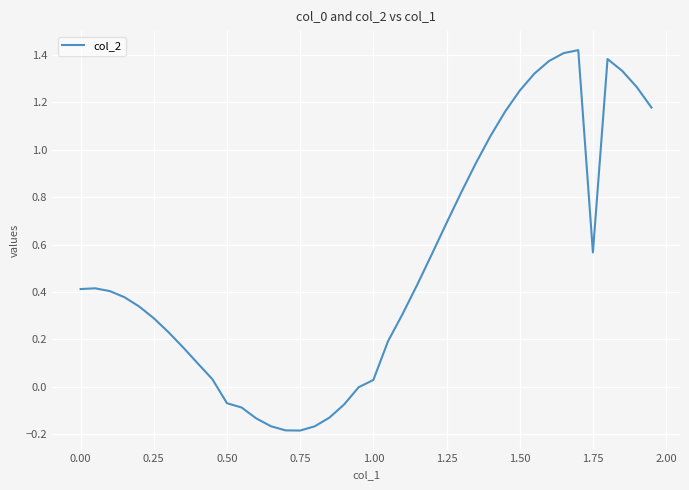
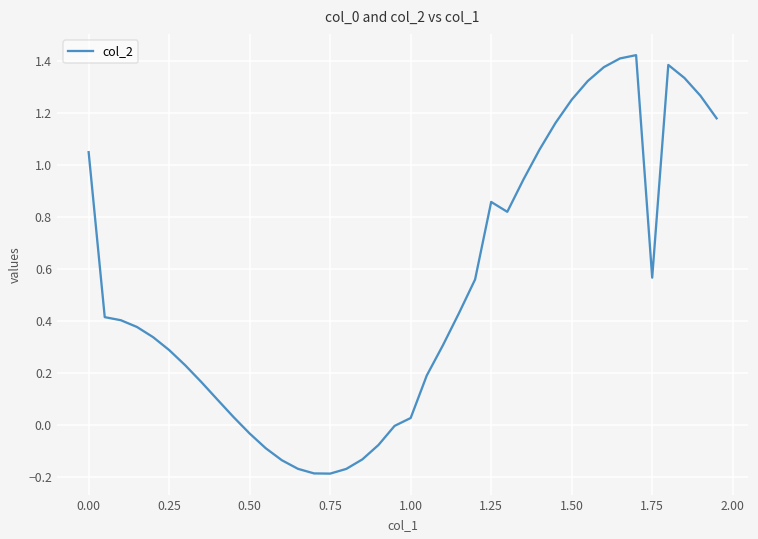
0.00: 0.41 -> 1.05
0.50: -0.07 -> -0.03
1.25: 0.69 -> 0.86
